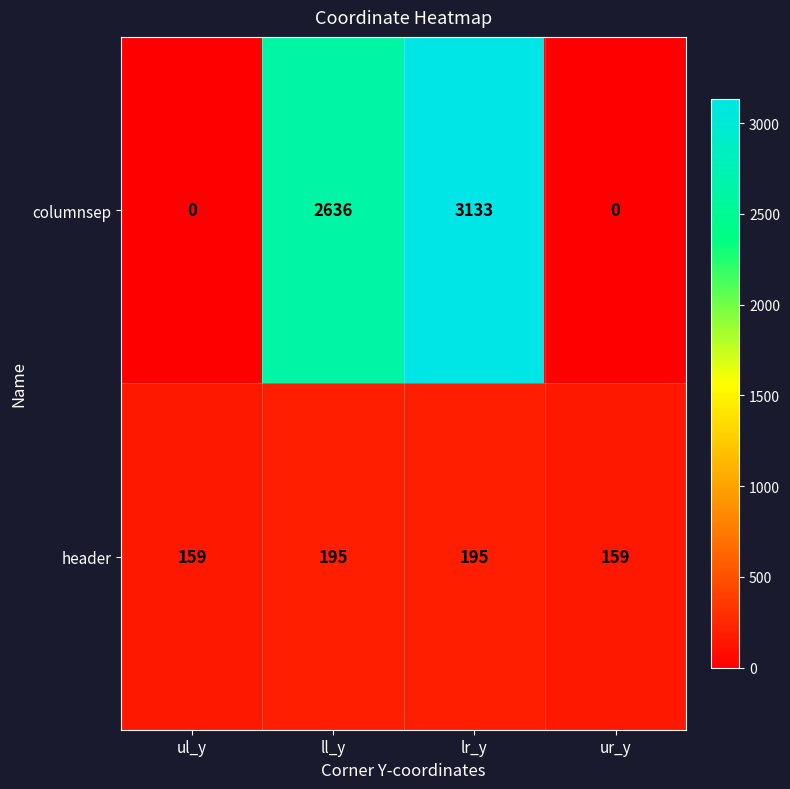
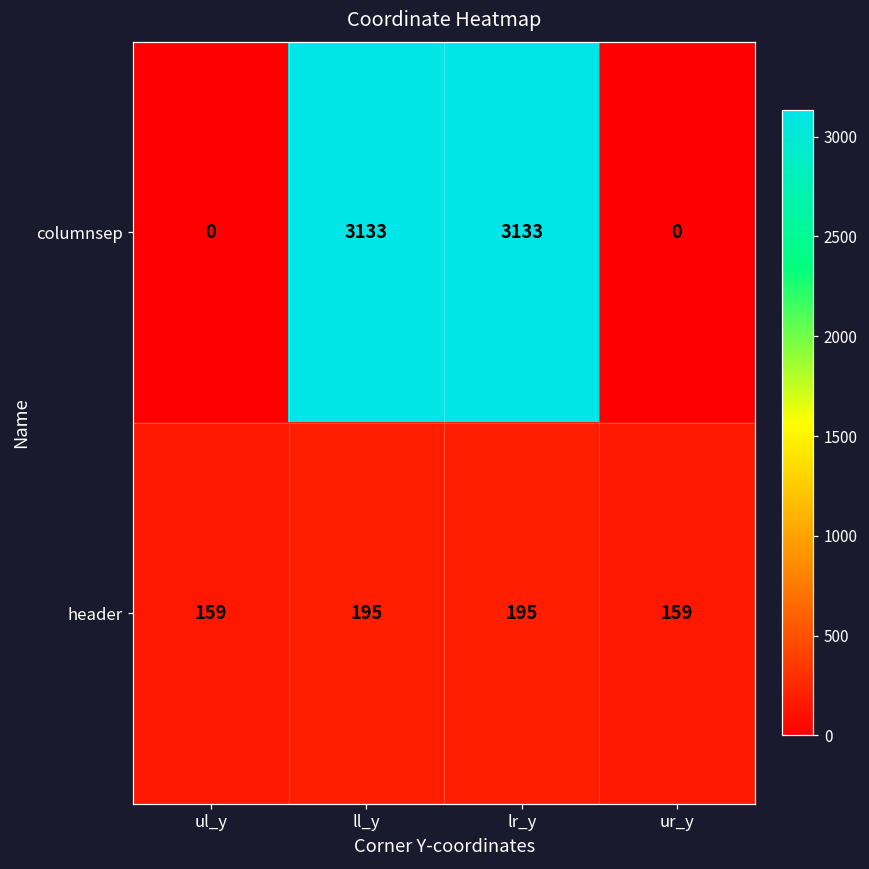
columnsep, ll_y: 2636 -> 3133
